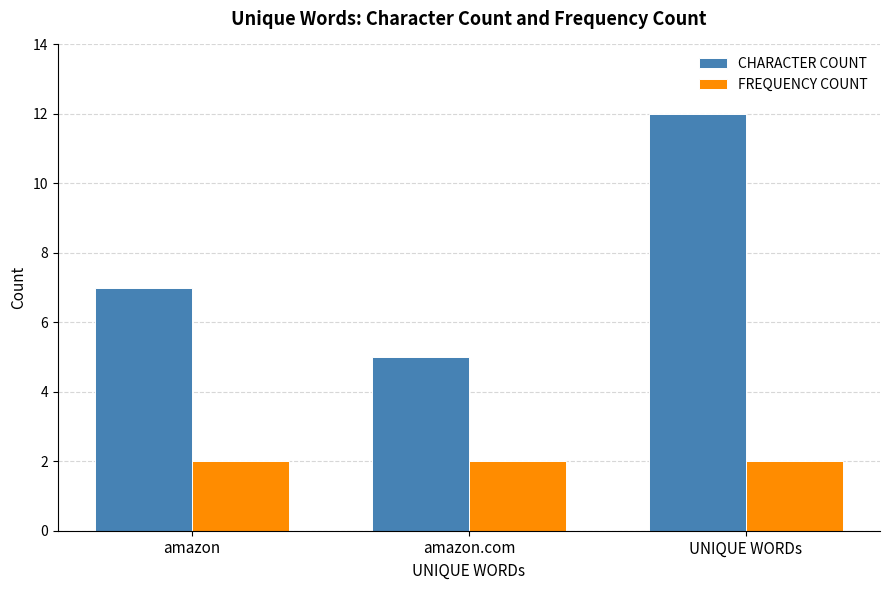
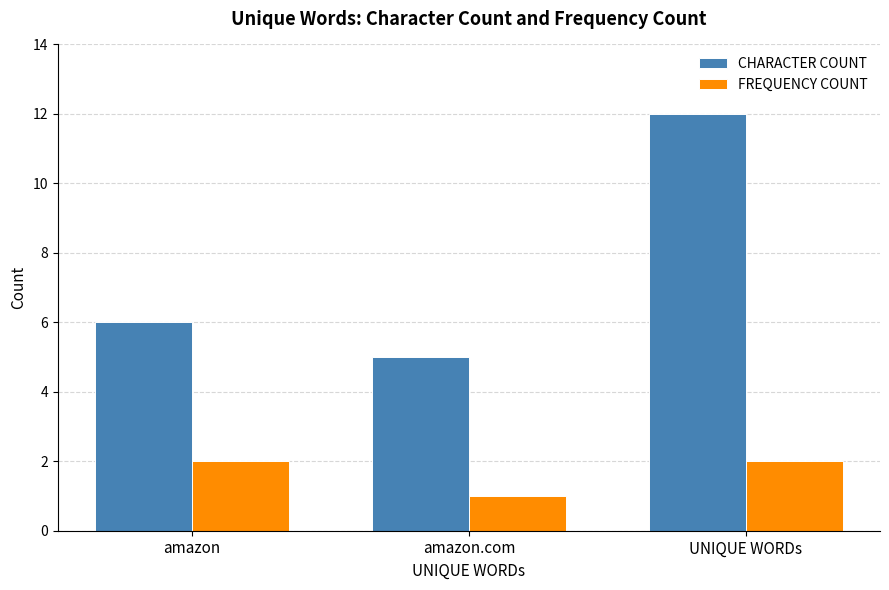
CHARACTER COUNT, amazon: 7 -> 6
FREQUENCY COUNT, amazon.com: 2 -> 1
